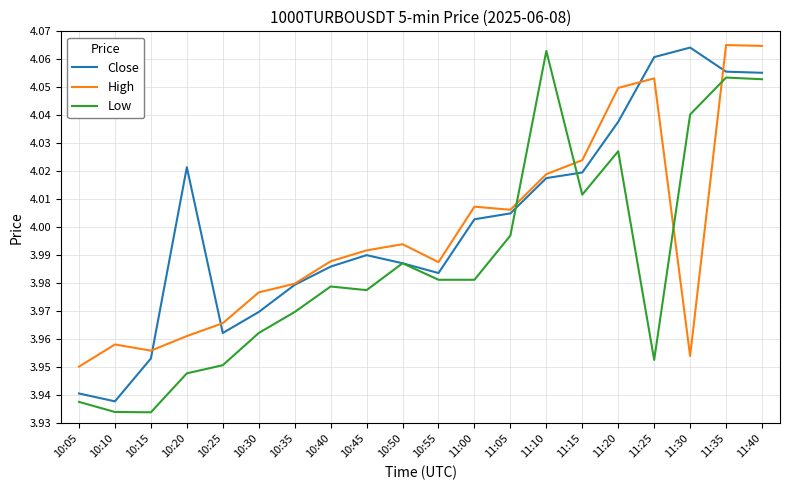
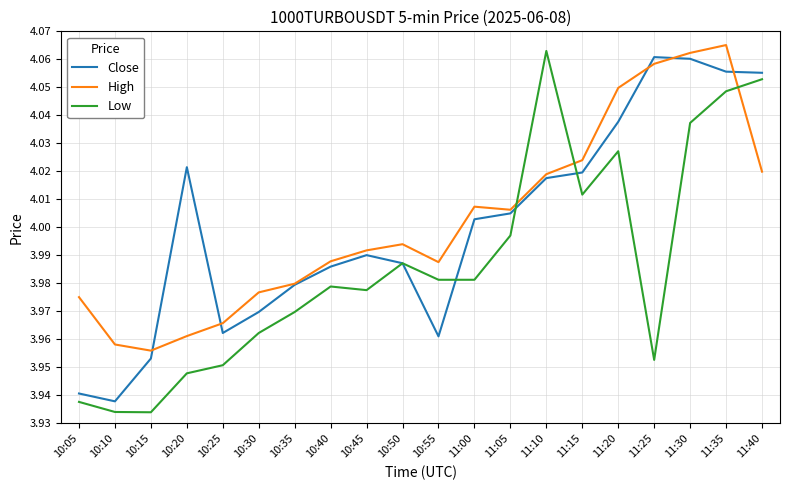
High, 10:05: 3.950 -> 3.975
Close, 10:55: 3.984 -> 3.961
High, 11:25: 4.053 -> 4.058
Close, 11:30: 4.064 -> 4.060
High, 11:30: 3.954 -> 4.062
Low, 11:30: 4.040 -> 4.037
Low, 11:35: 4.054 -> 4.049
High, 11:40: 4.065 -> 4.020
